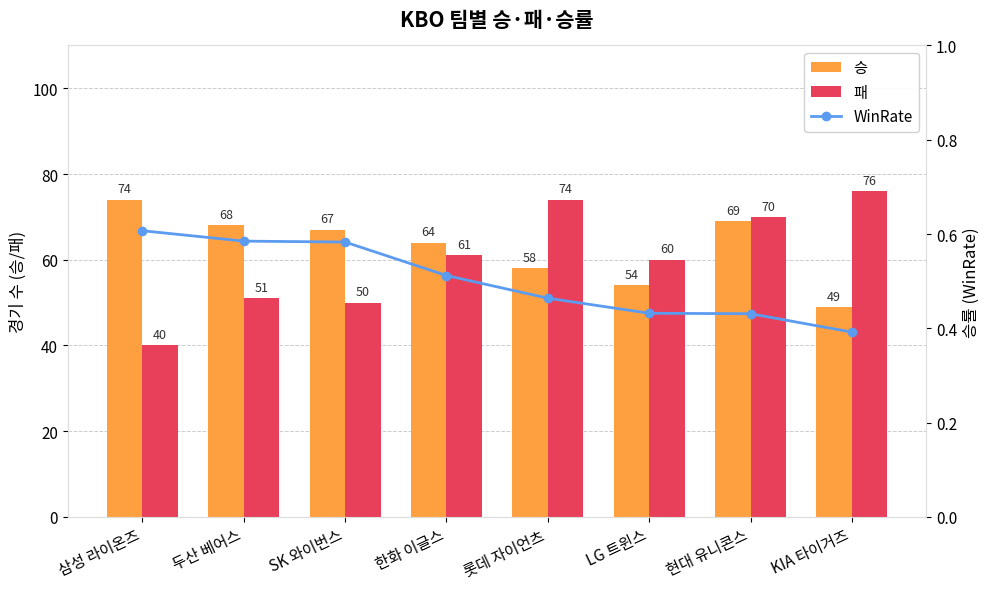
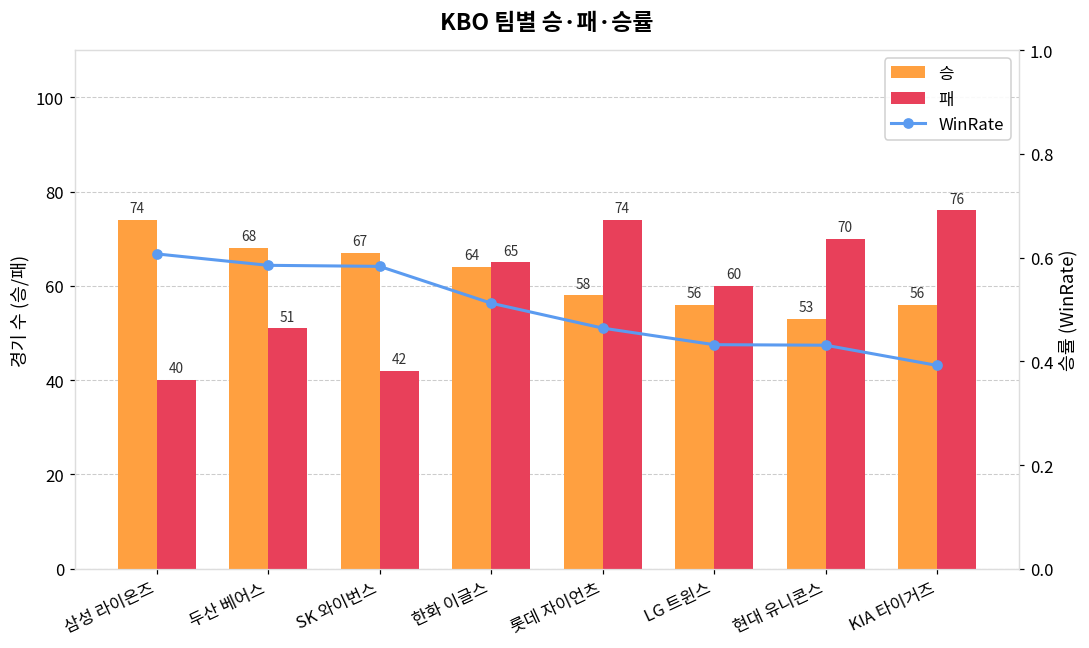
패, SK 와이번스: 50 -> 42
패, 한화 이글스: 61 -> 65
승, LG 트윈스: 54 -> 56
승, 현대 유니콘스: 69 -> 53
승, KIA 타이거즈: 49 -> 56
